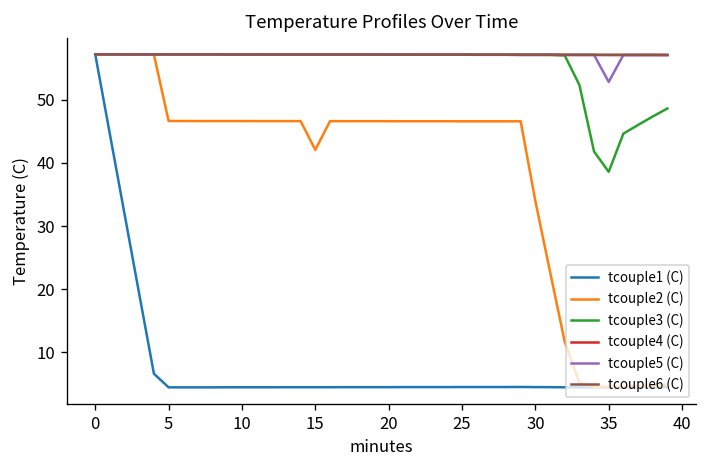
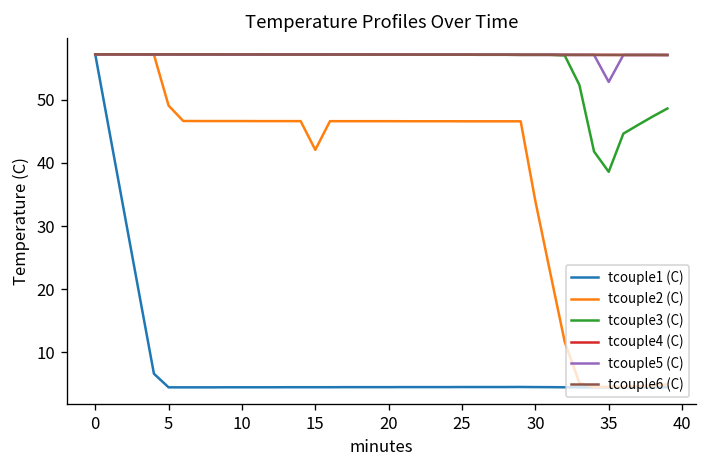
tcouple2 (C), 5: 47 -> 49
